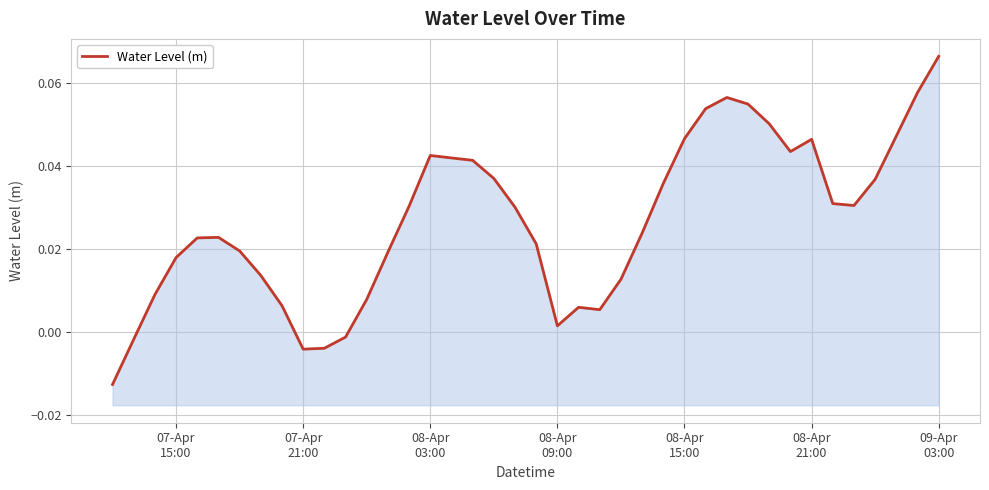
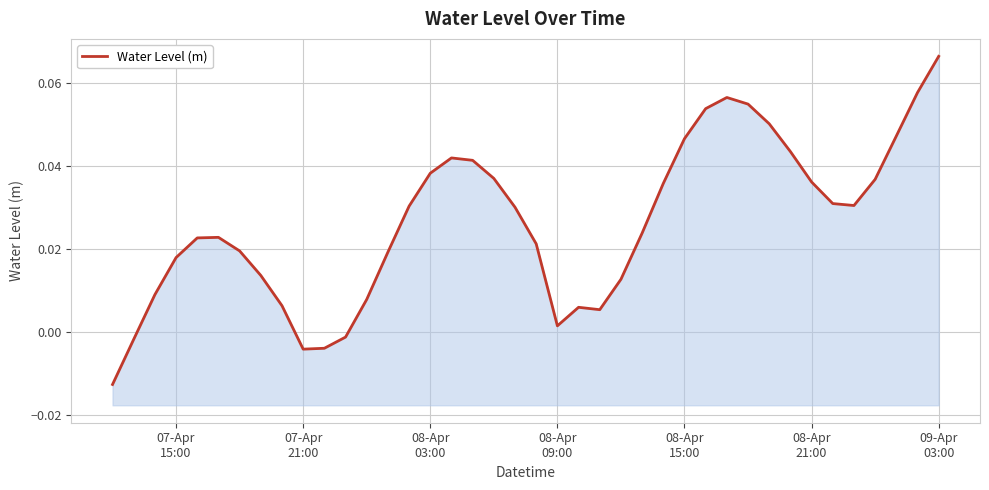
08-Apr 03:00: 0.042 -> 0.038
08-Apr 21:00: 0.046 -> 0.036
